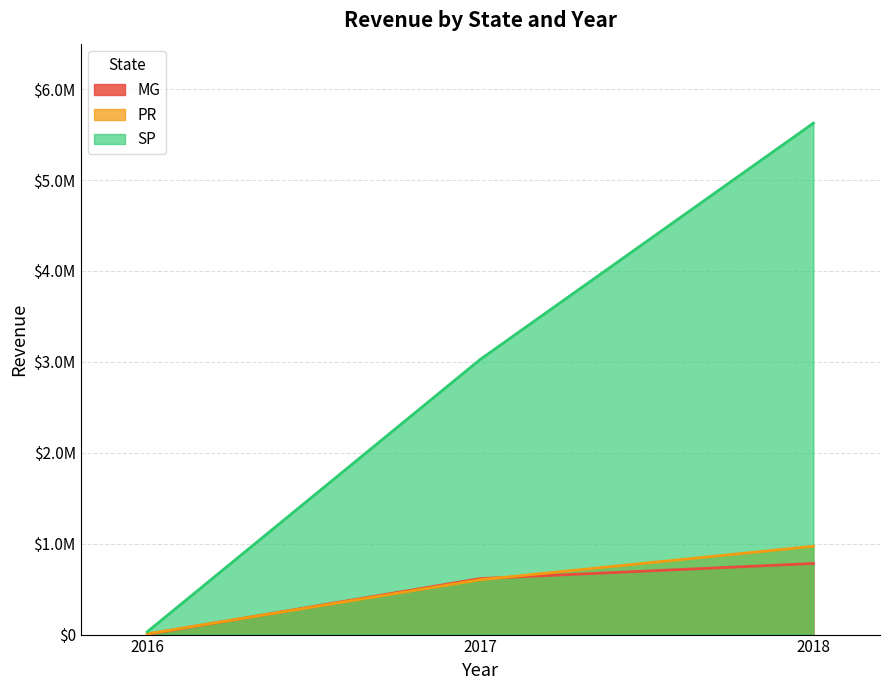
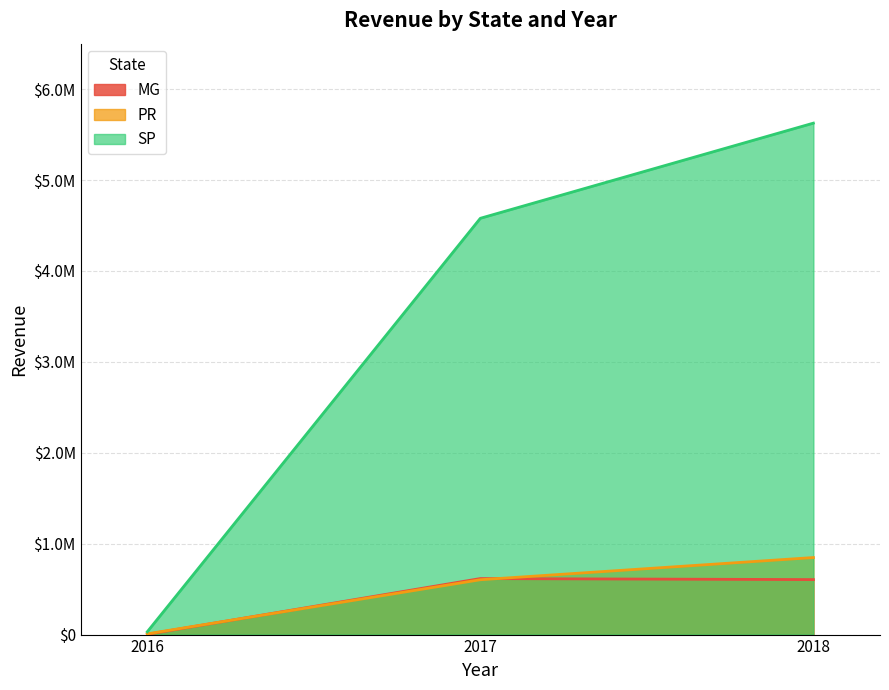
SP, 2017: $3000000 -> $4600000
MG, 2018: $800000 -> $600000
PR, 2018: $1000000 -> $800000
